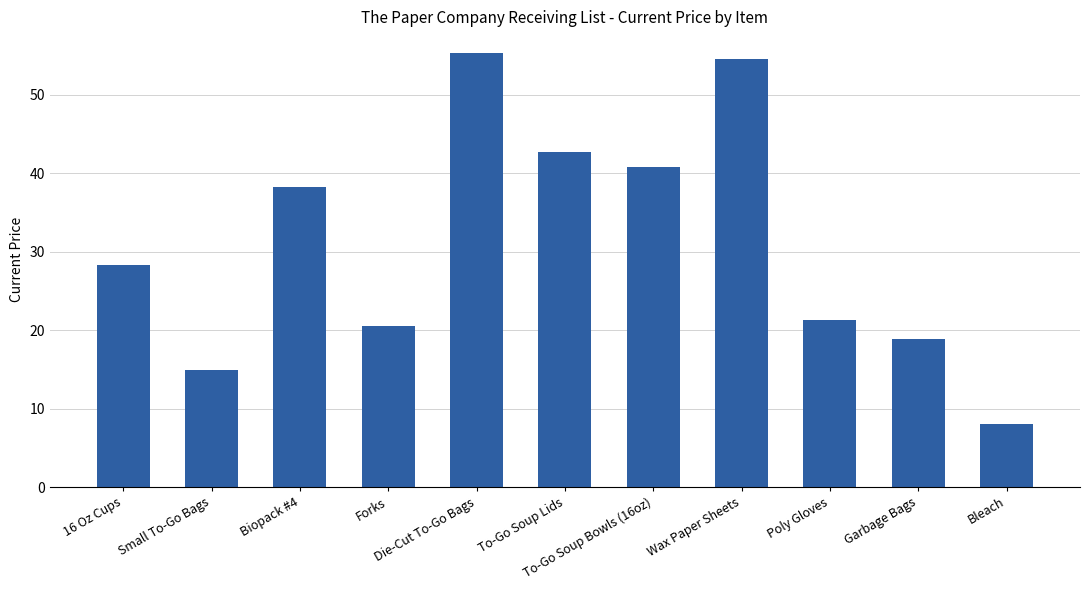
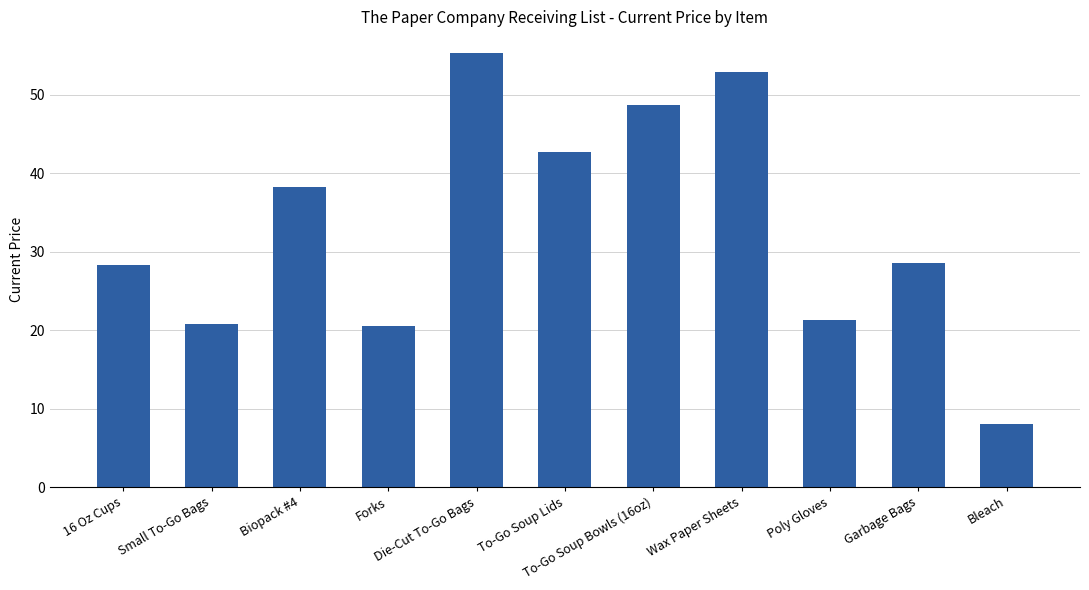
Small To-Go Bags: 15 -> 21
To-Go Soup Bowls (16oz): 41 -> 49
Wax Paper Sheets: 55 -> 53
Garbage Bags: 19 -> 29
